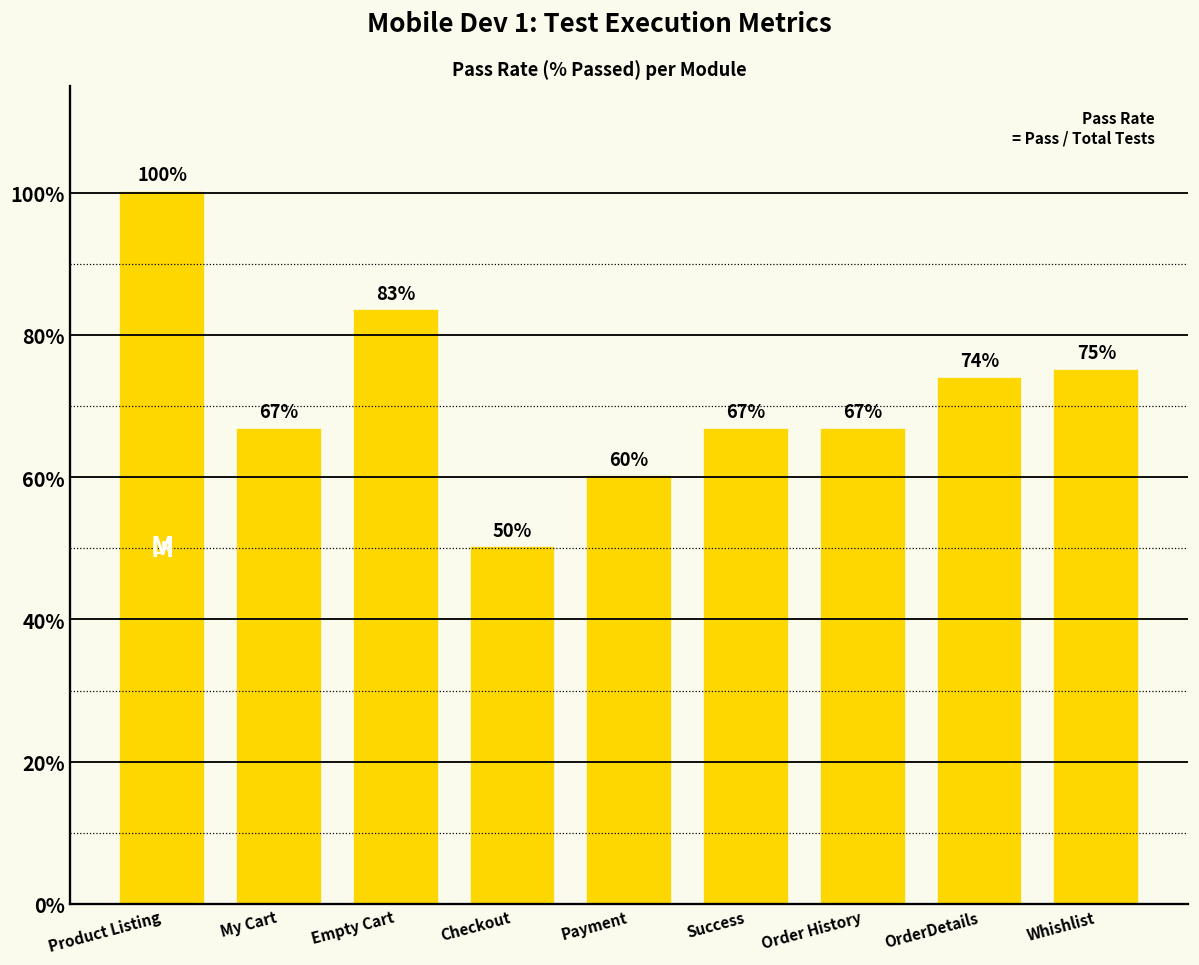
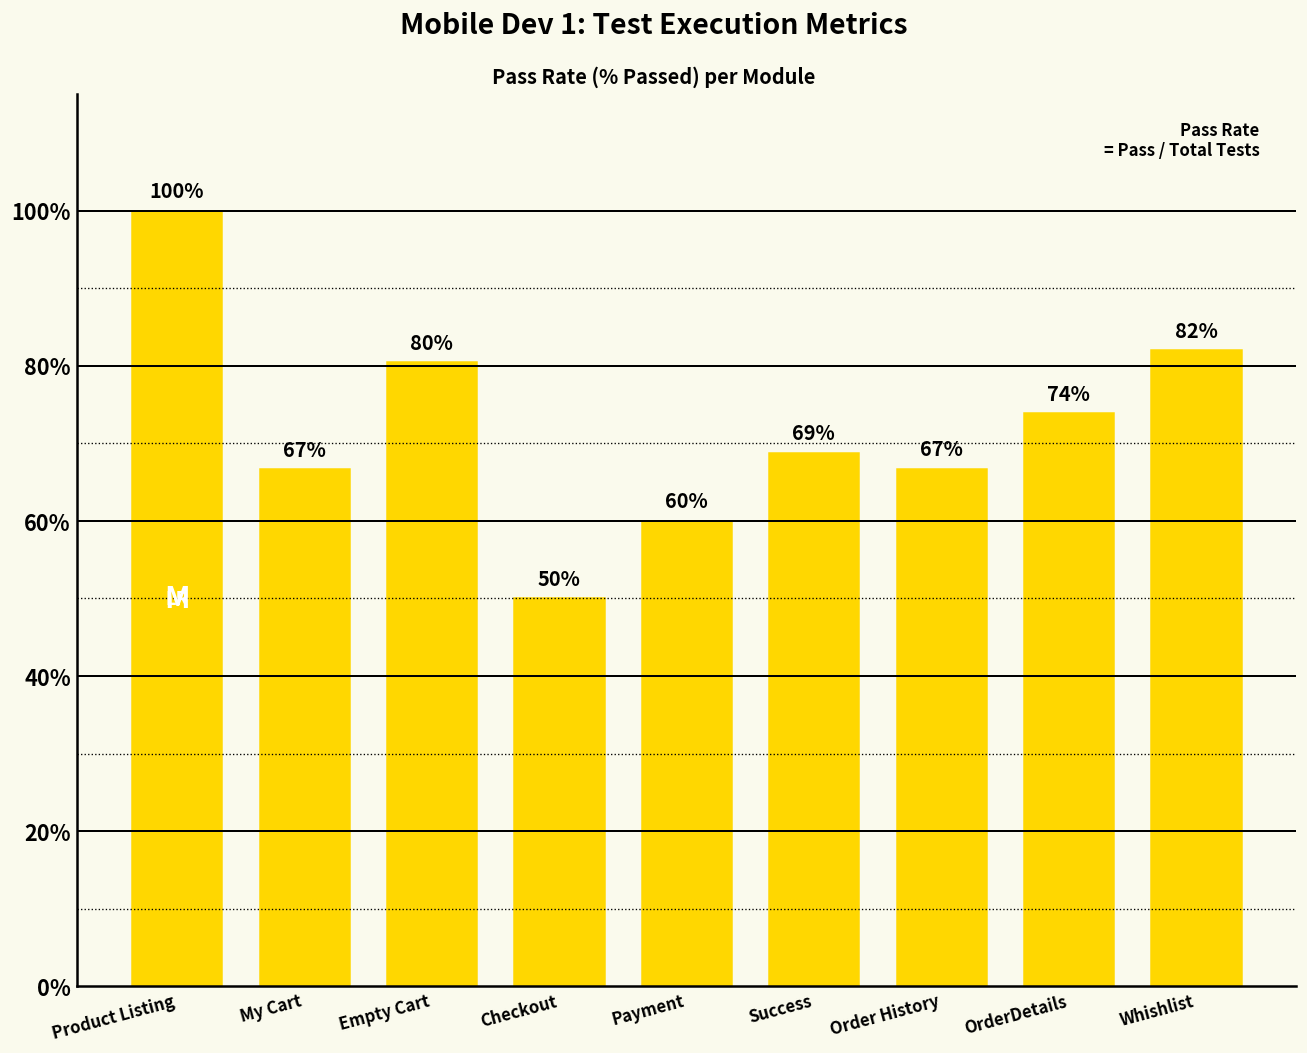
Empty Cart: 83% -> 80%
Success: 67% -> 69%
Whishlist: 75% -> 82%
